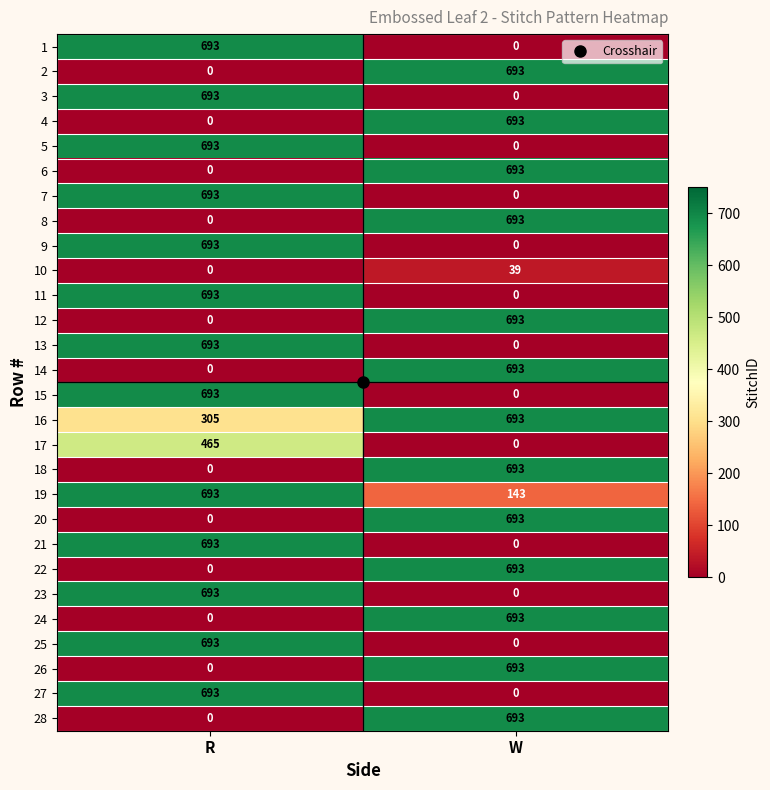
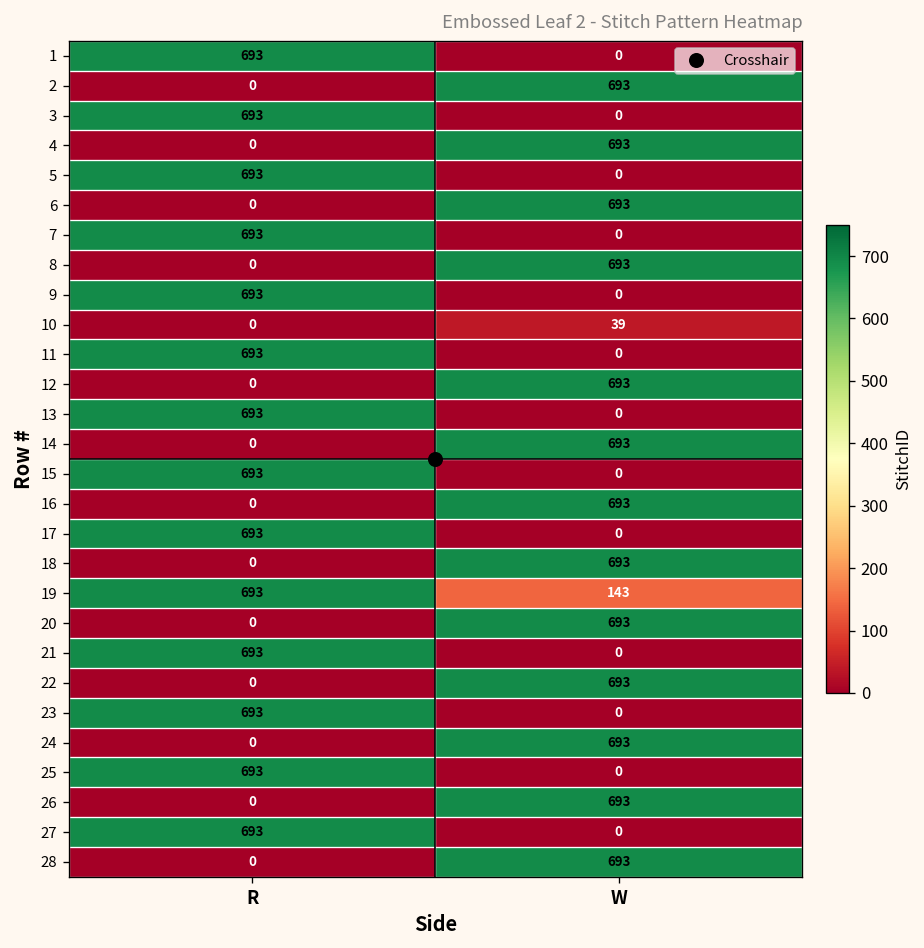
16, R: 305 -> 0
17, R: 465 -> 693
